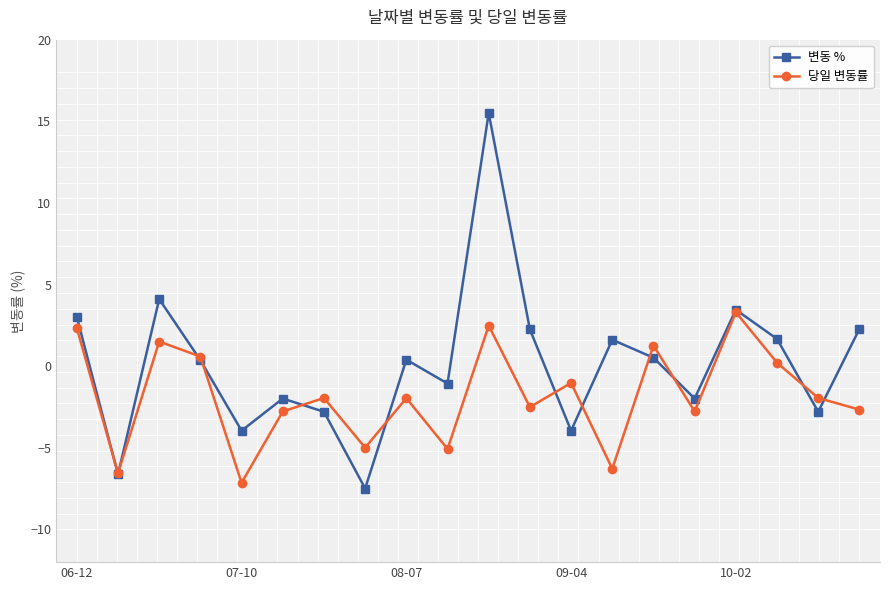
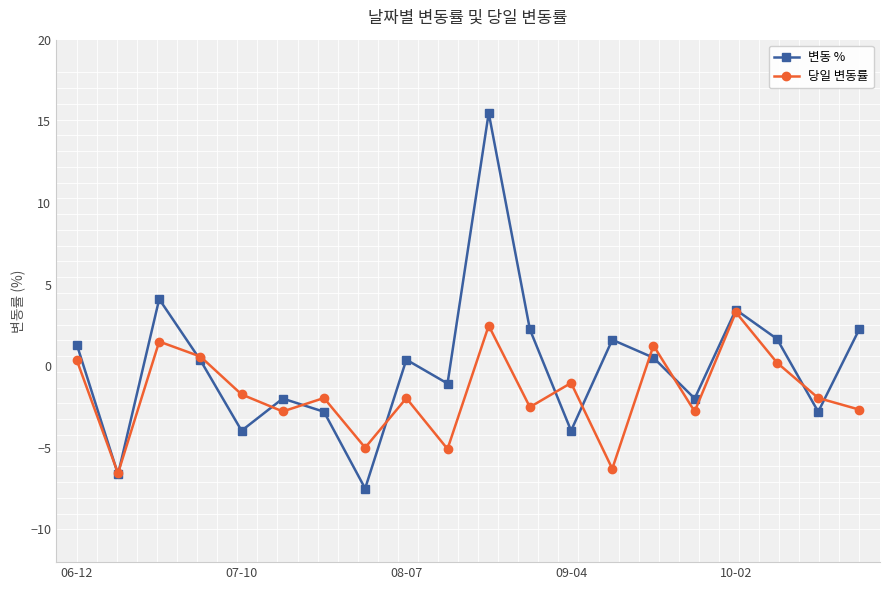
변동 %, 06-12: 3.0 -> 1.3
당일 변동률, 06-12: 2.3 -> 0.4
당일 변동률, 07-10: -7.1 -> -1.7
